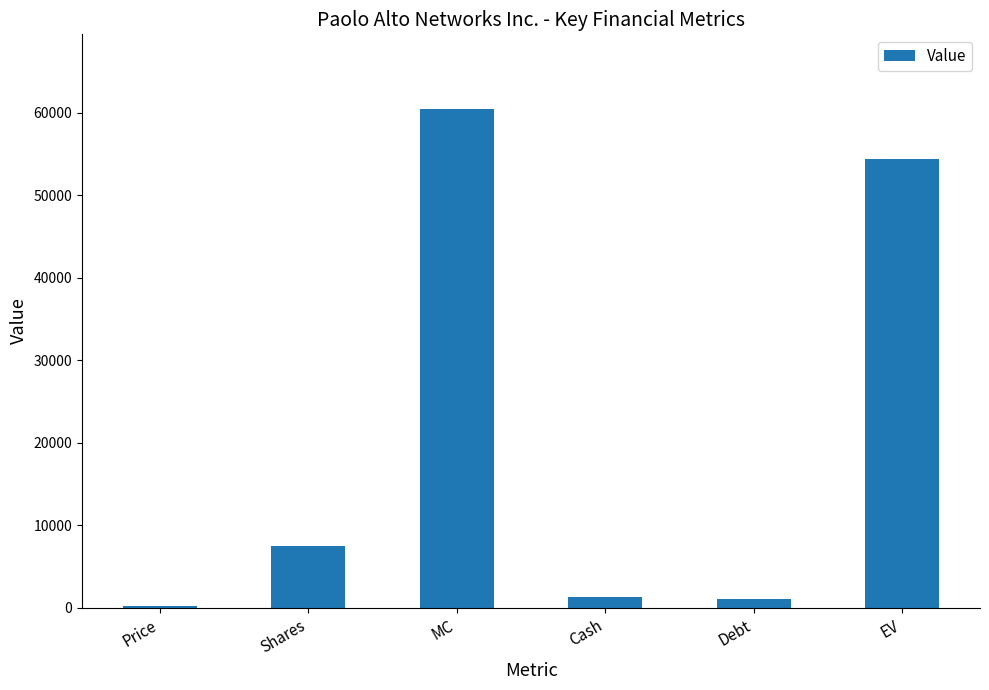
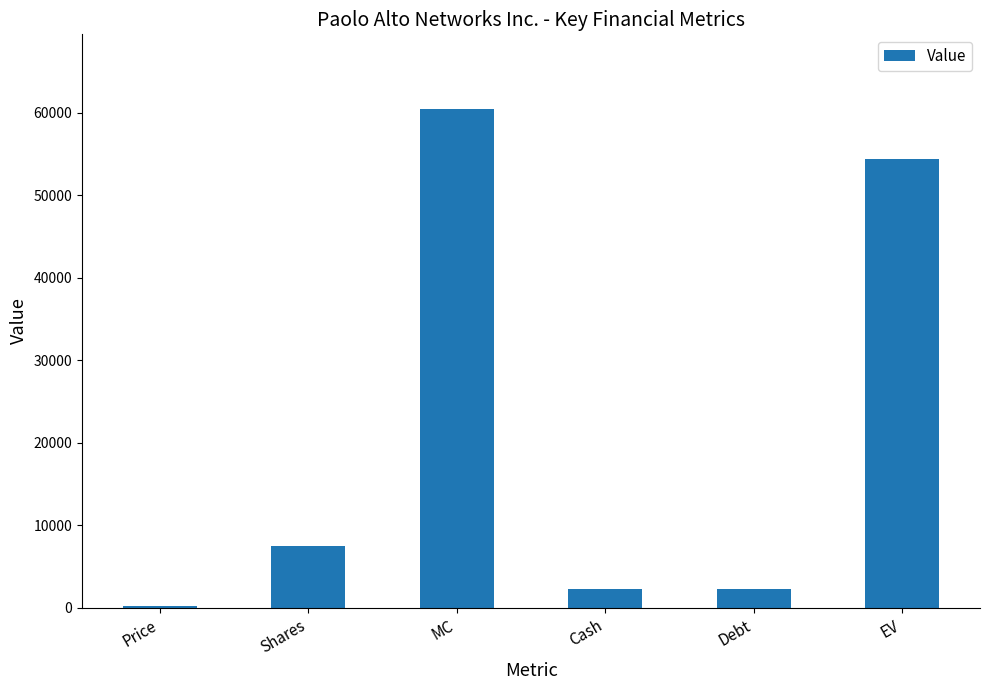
Cash: 1000 -> 2000
Debt: 1000 -> 2000
